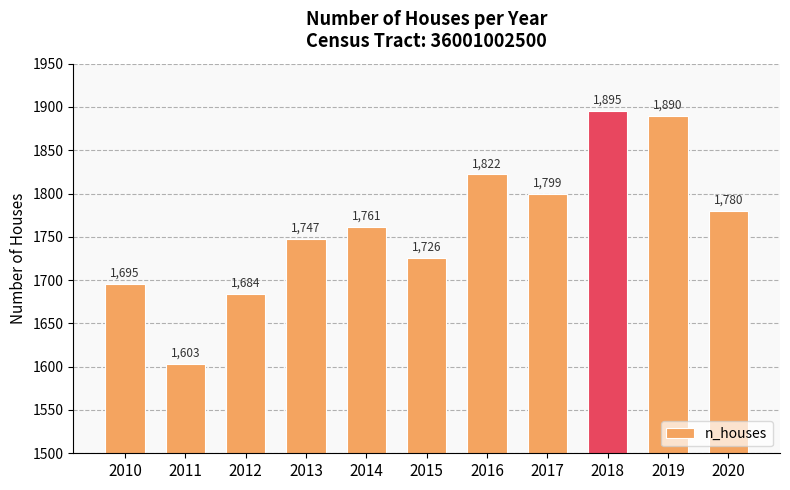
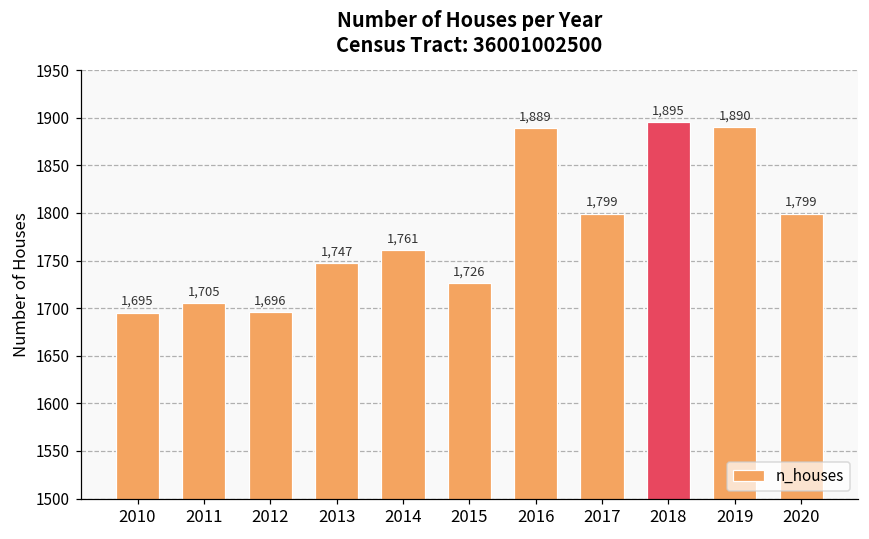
2011: 1,603 -> 1,705
2012: 1,684 -> 1,696
2016: 1,822 -> 1,889
2020: 1,780 -> 1,799
